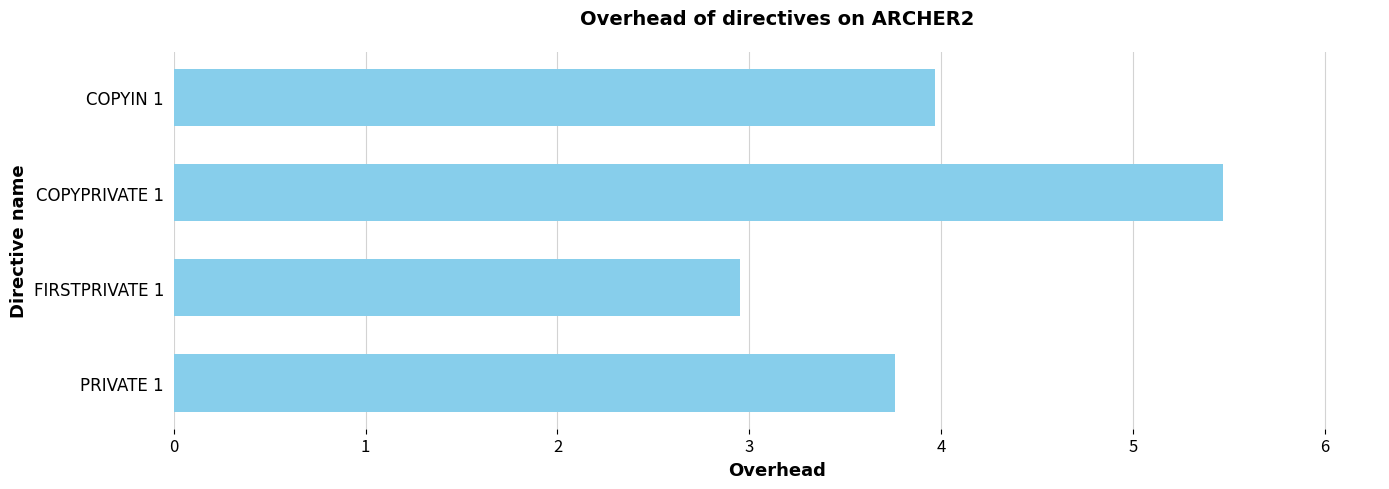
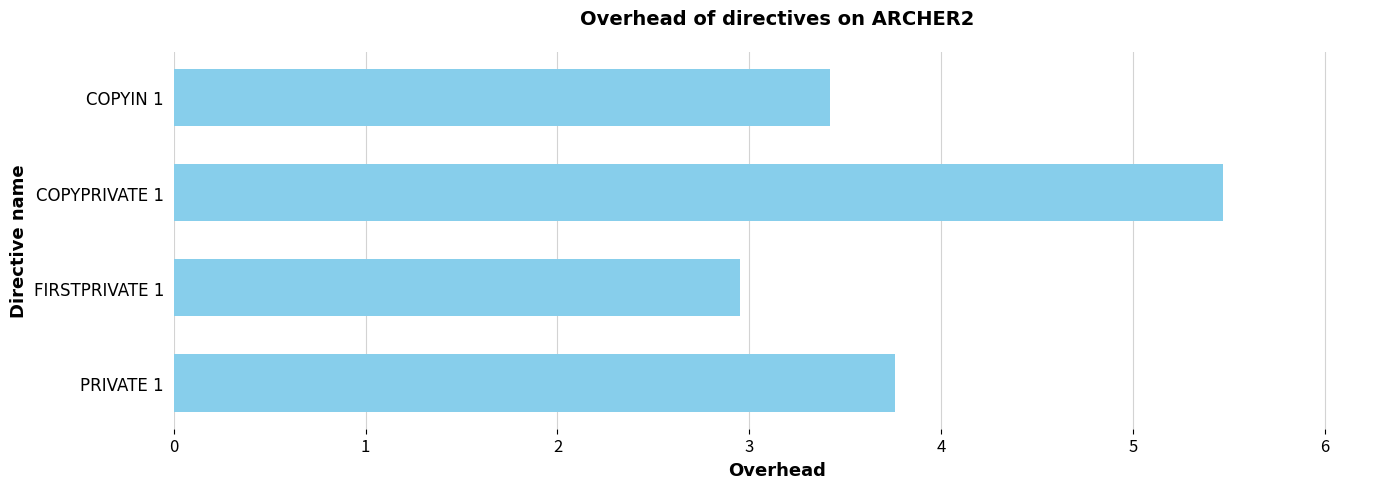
COPYIN 1: 3.97 -> 3.42
